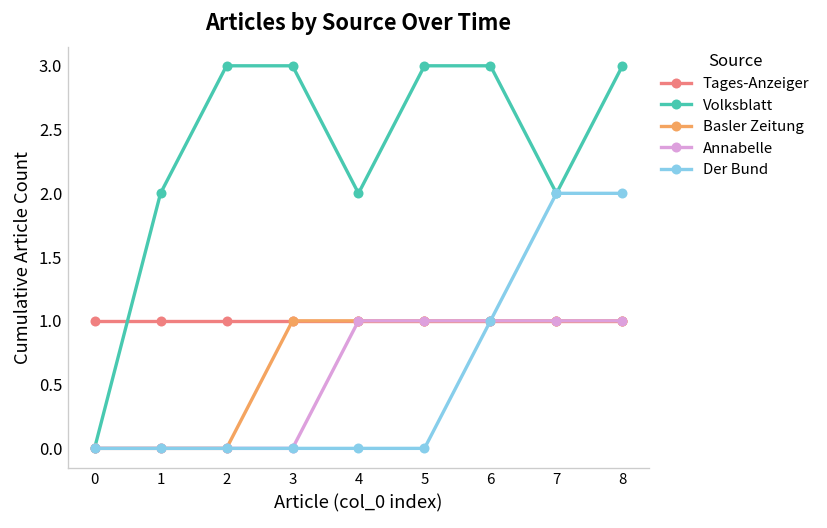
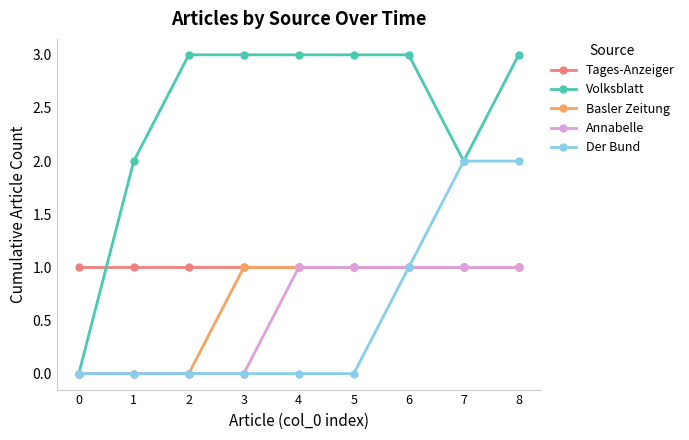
Volksblatt, 4: 2 -> 3
